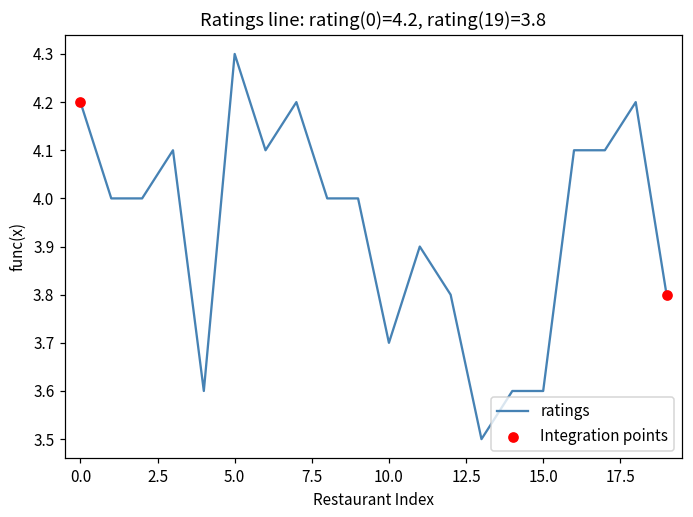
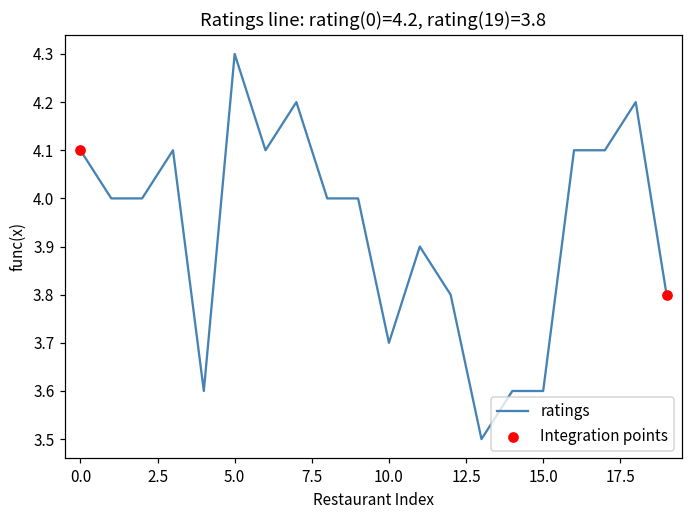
ratings, 0.0: 4.2 -> 4.1
